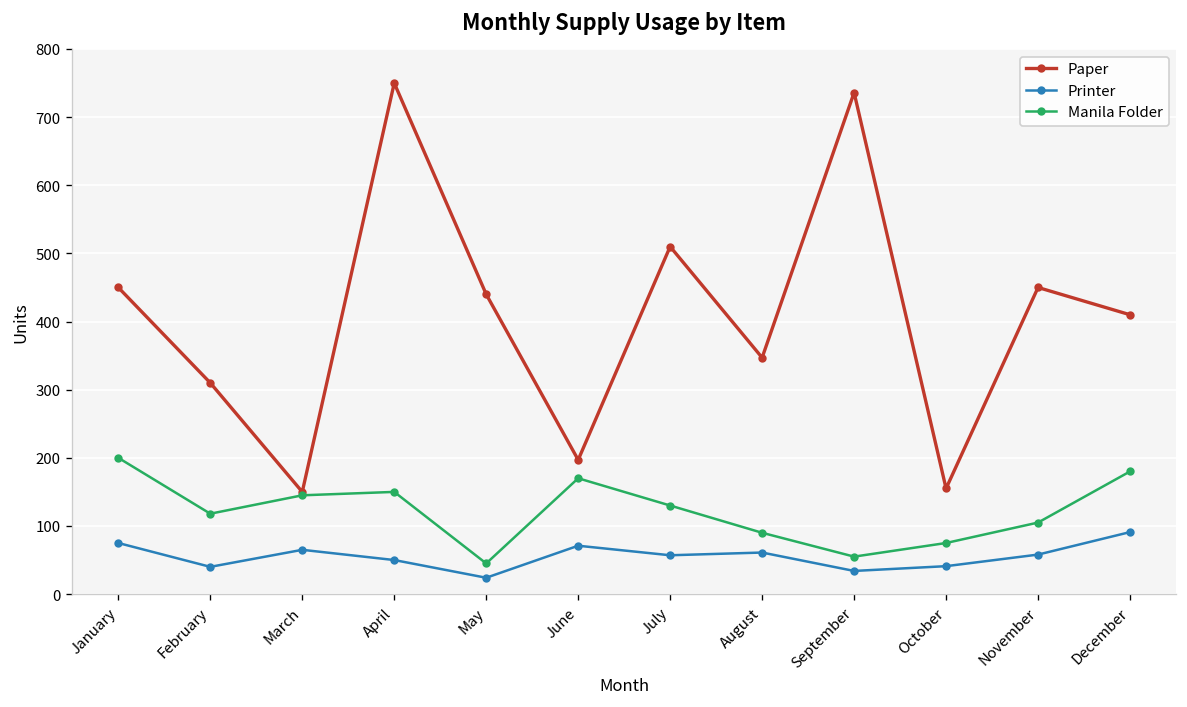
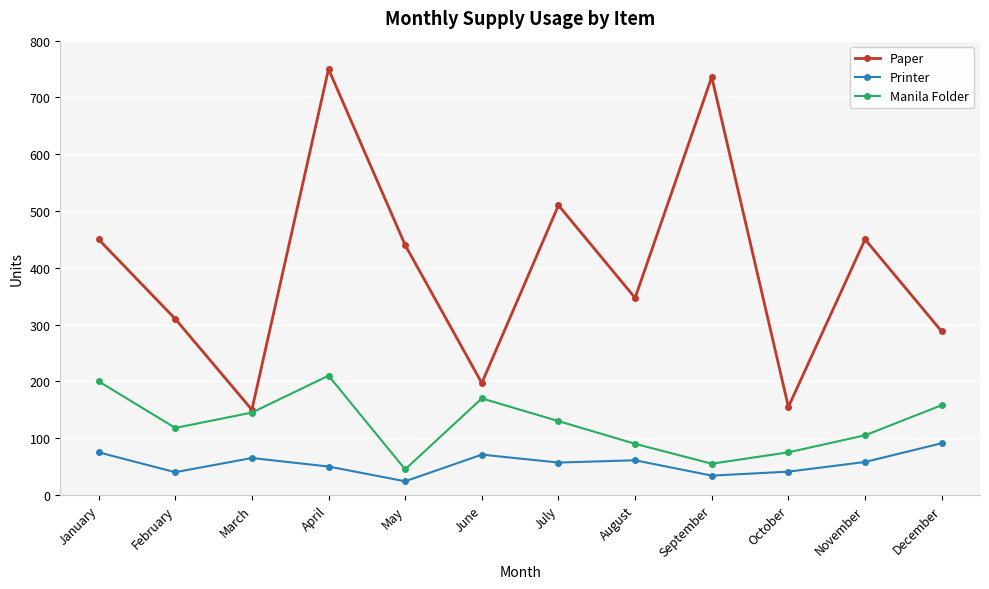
Manila Folder, April: 150 -> 210
Paper, December: 410 -> 290
Manila Folder, December: 180 -> 160
